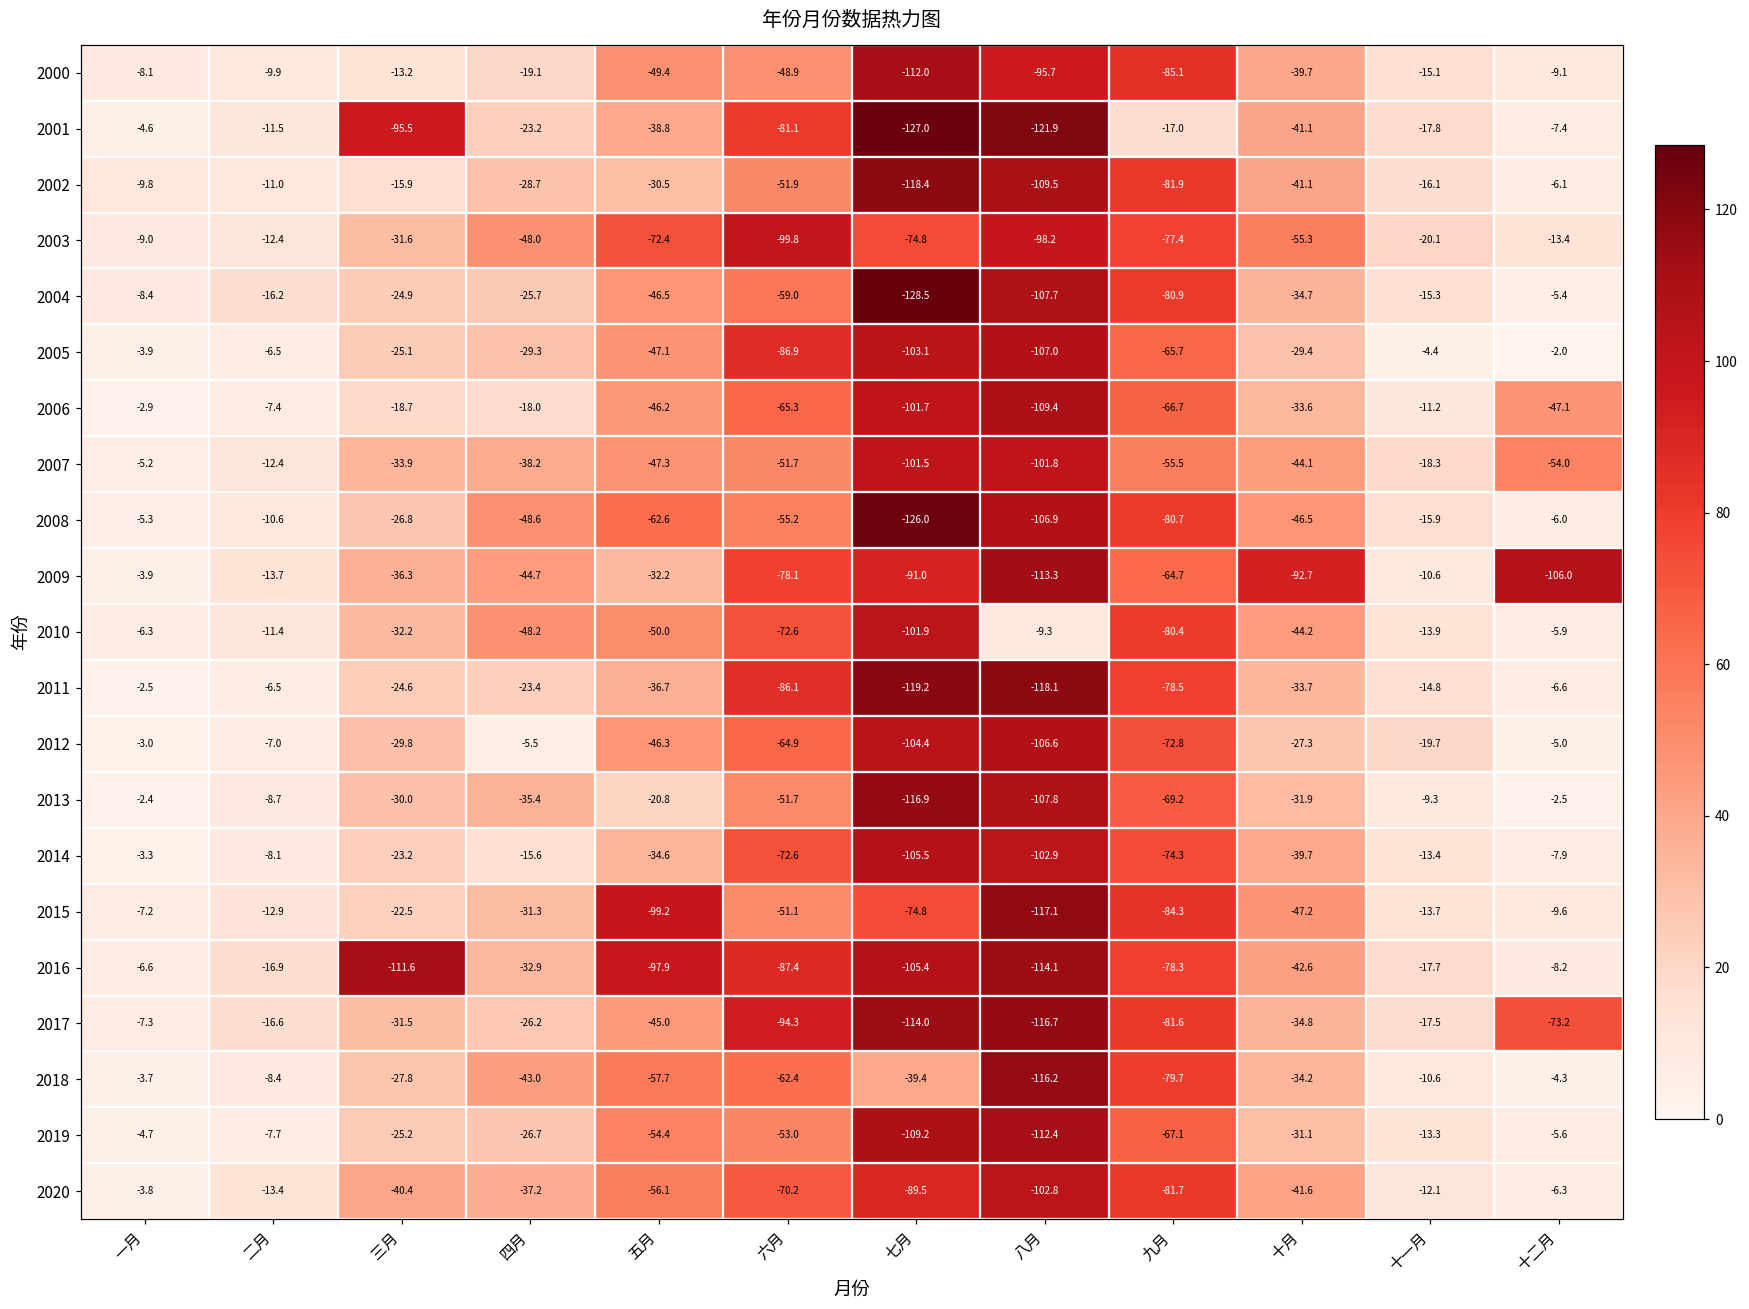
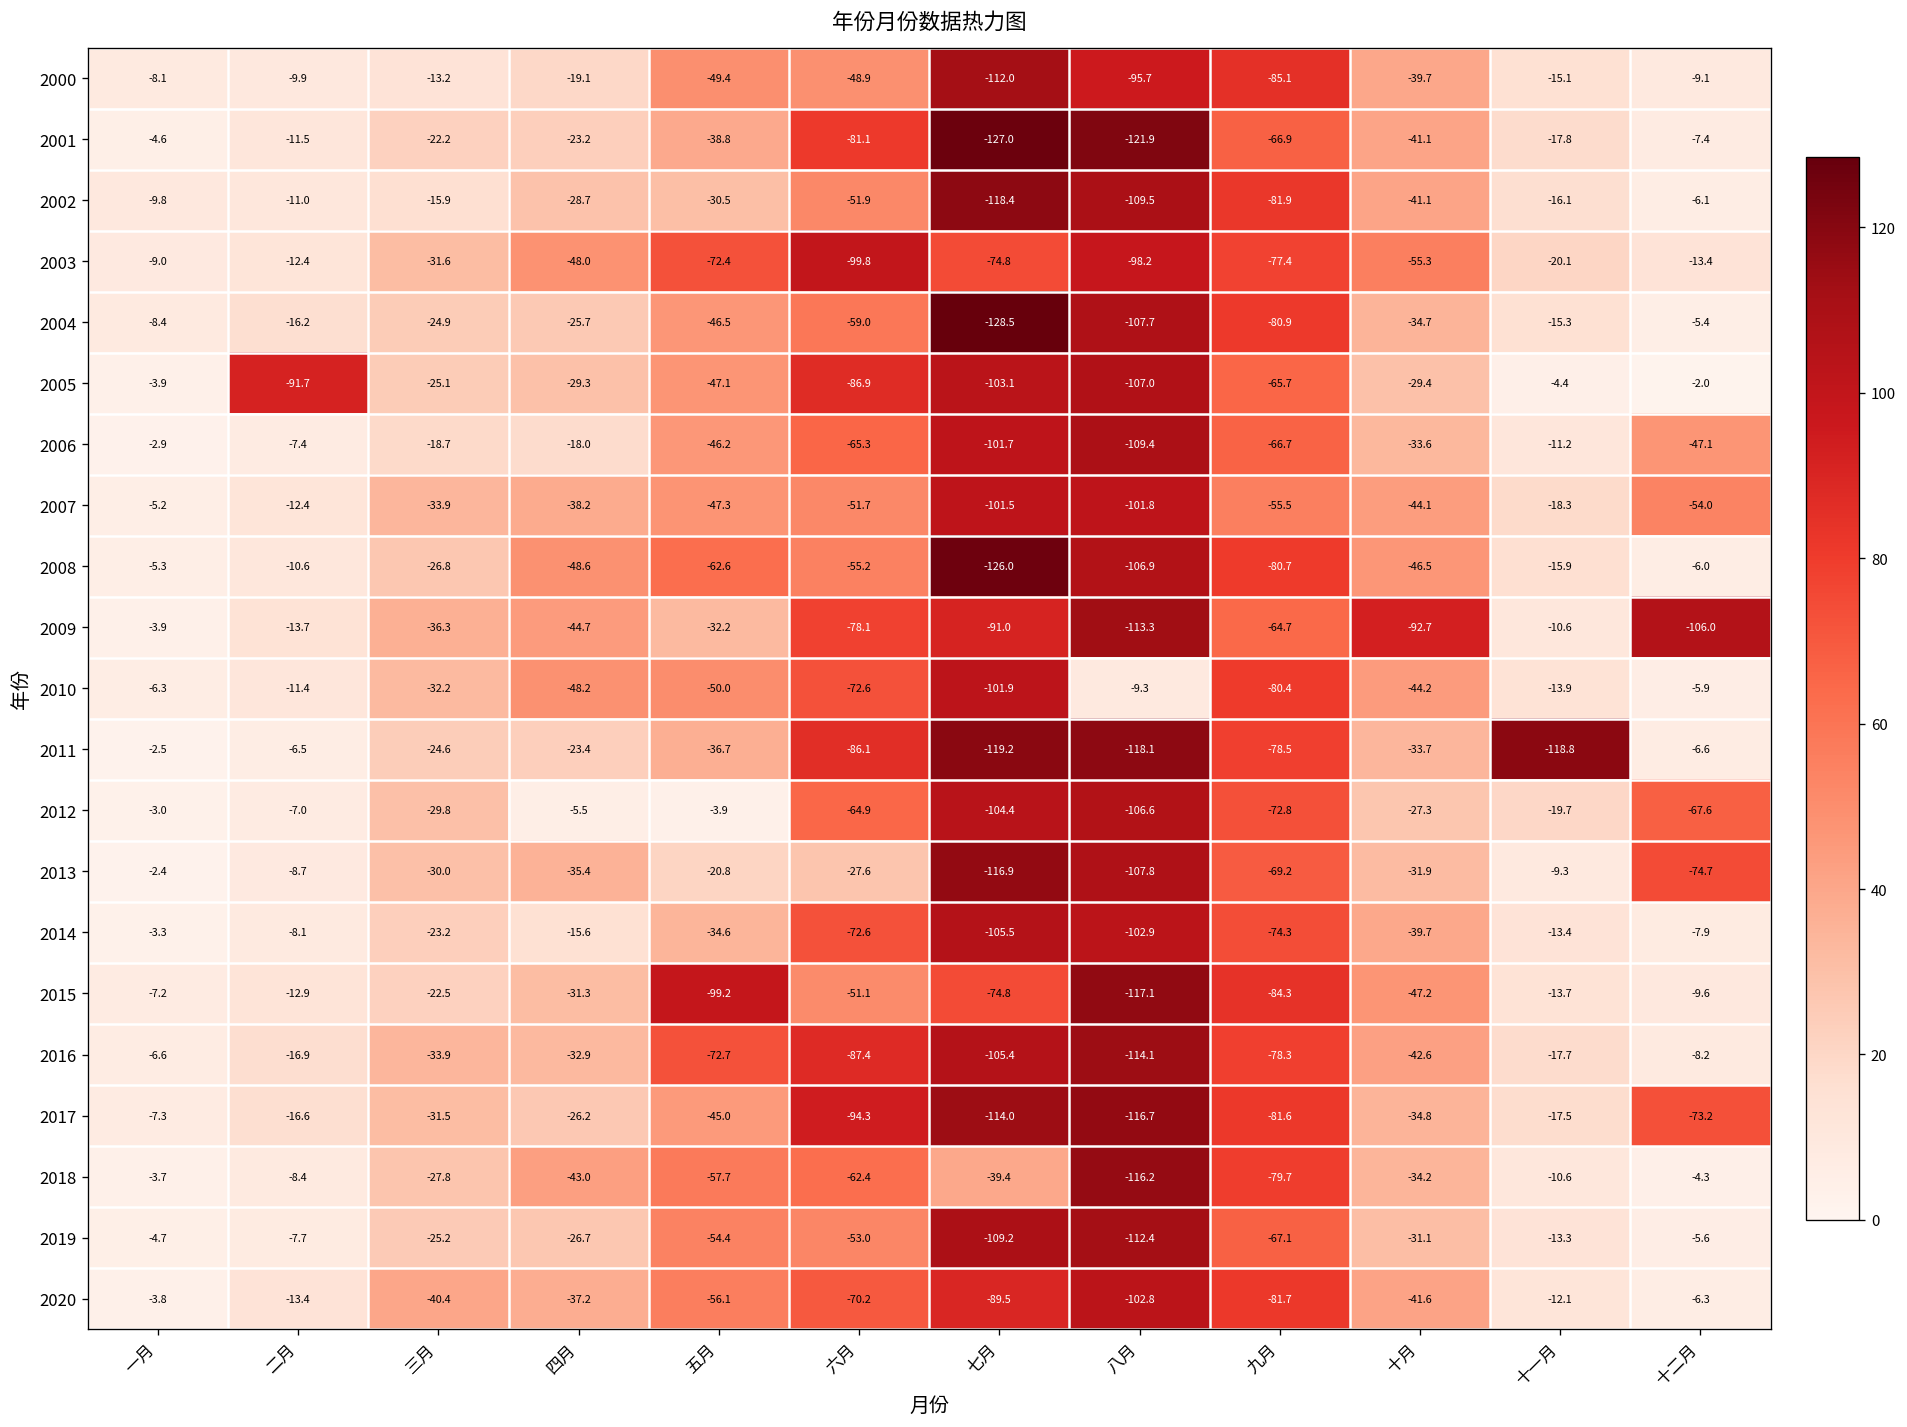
2001, 三月: -95.5 -> -22.2
2001, 九月: -17.0 -> -66.9
2005, 二月: -6.5 -> -91.7
2011, 十一月: -14.8 -> -118.8
2012, 五月: -46.3 -> -3.9
2012, 十二月: -5.0 -> -67.6
2013, 六月: -51.7 -> -27.6
2013, 十二月: -2.5 -> -74.7
2016, 三月: -111.6 -> -33.9
2016, 五月: -97.9 -> -72.7
